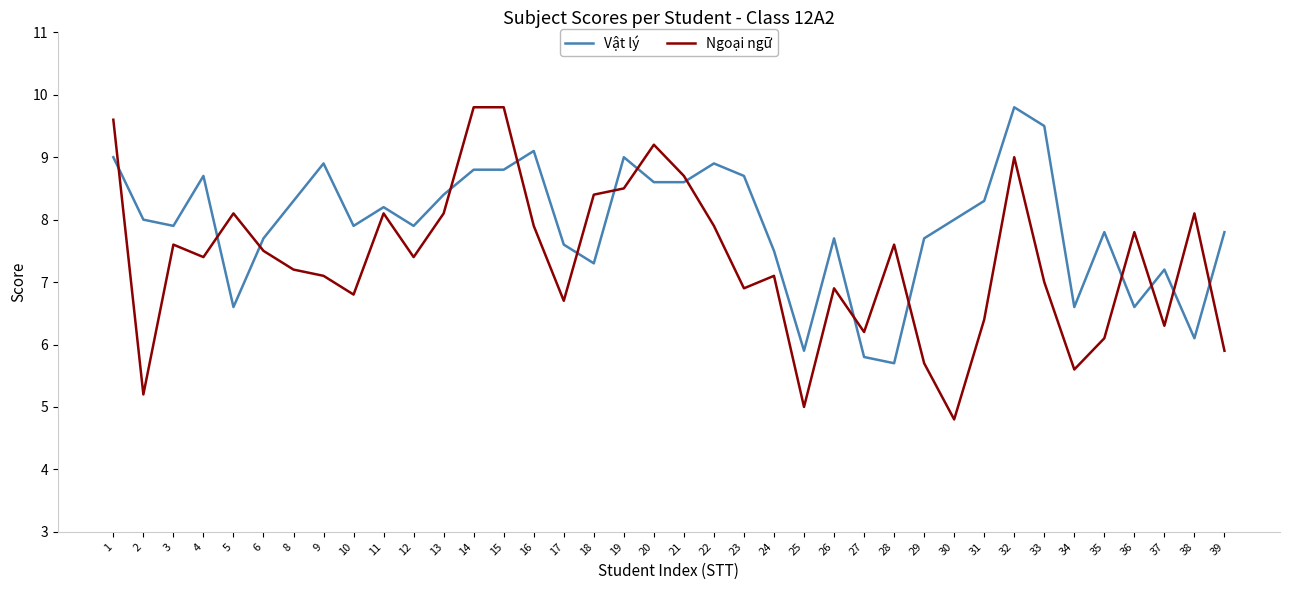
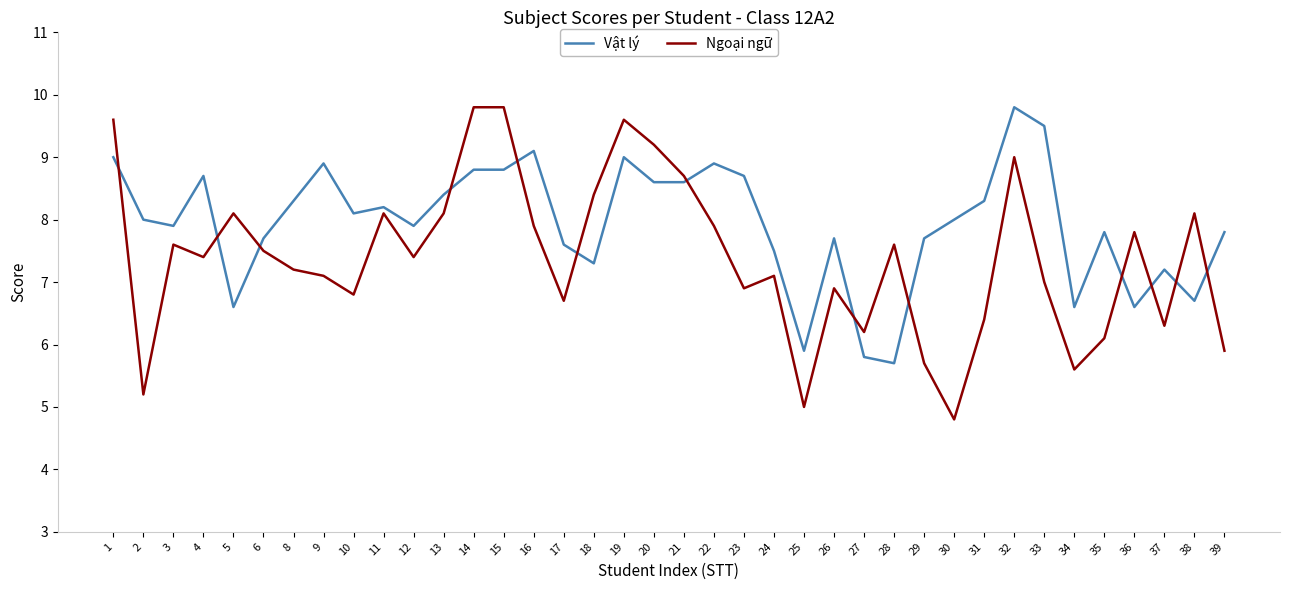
Vật lý, 10: 7.9 -> 8.1
Ngoại ngữ, 19: 8.5 -> 9.6
Vật lý, 38: 6.1 -> 6.7
